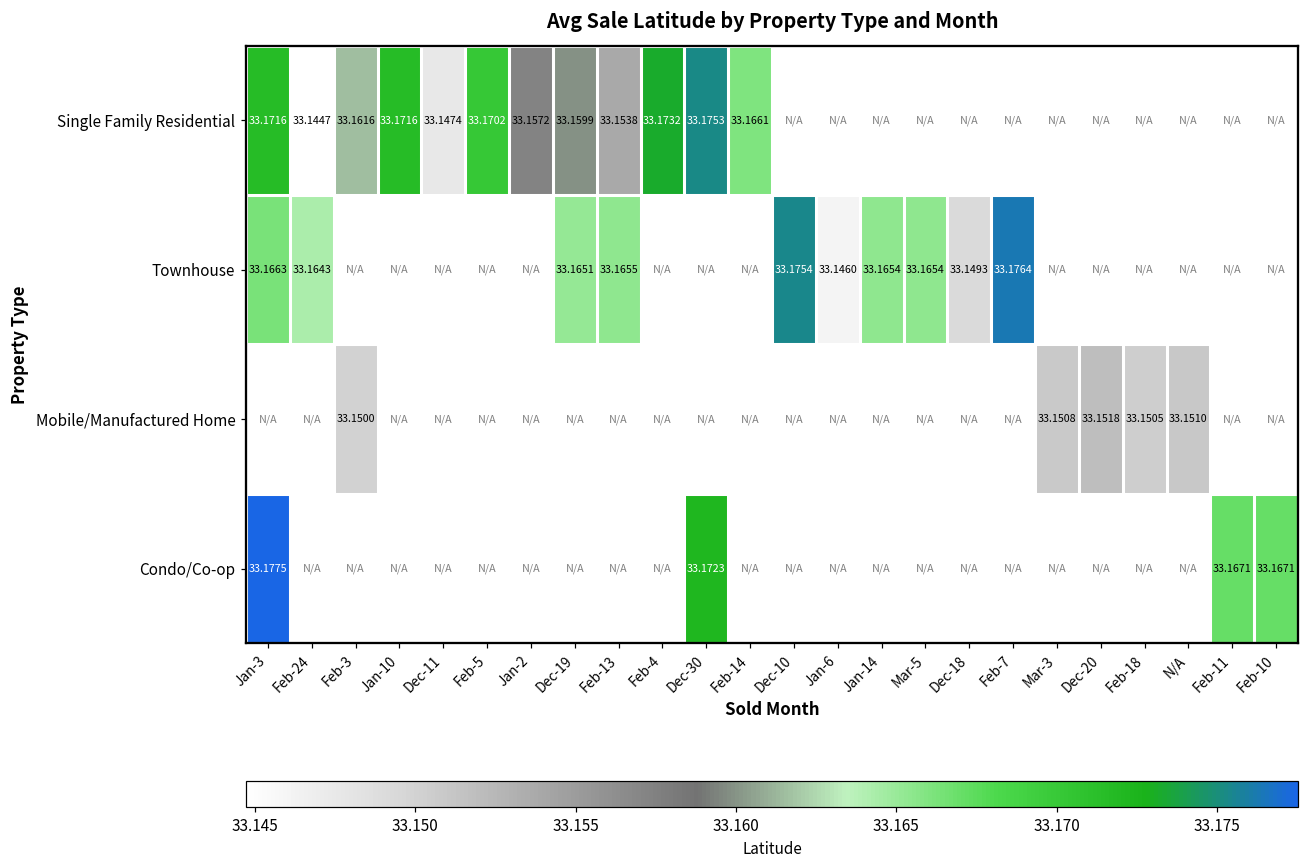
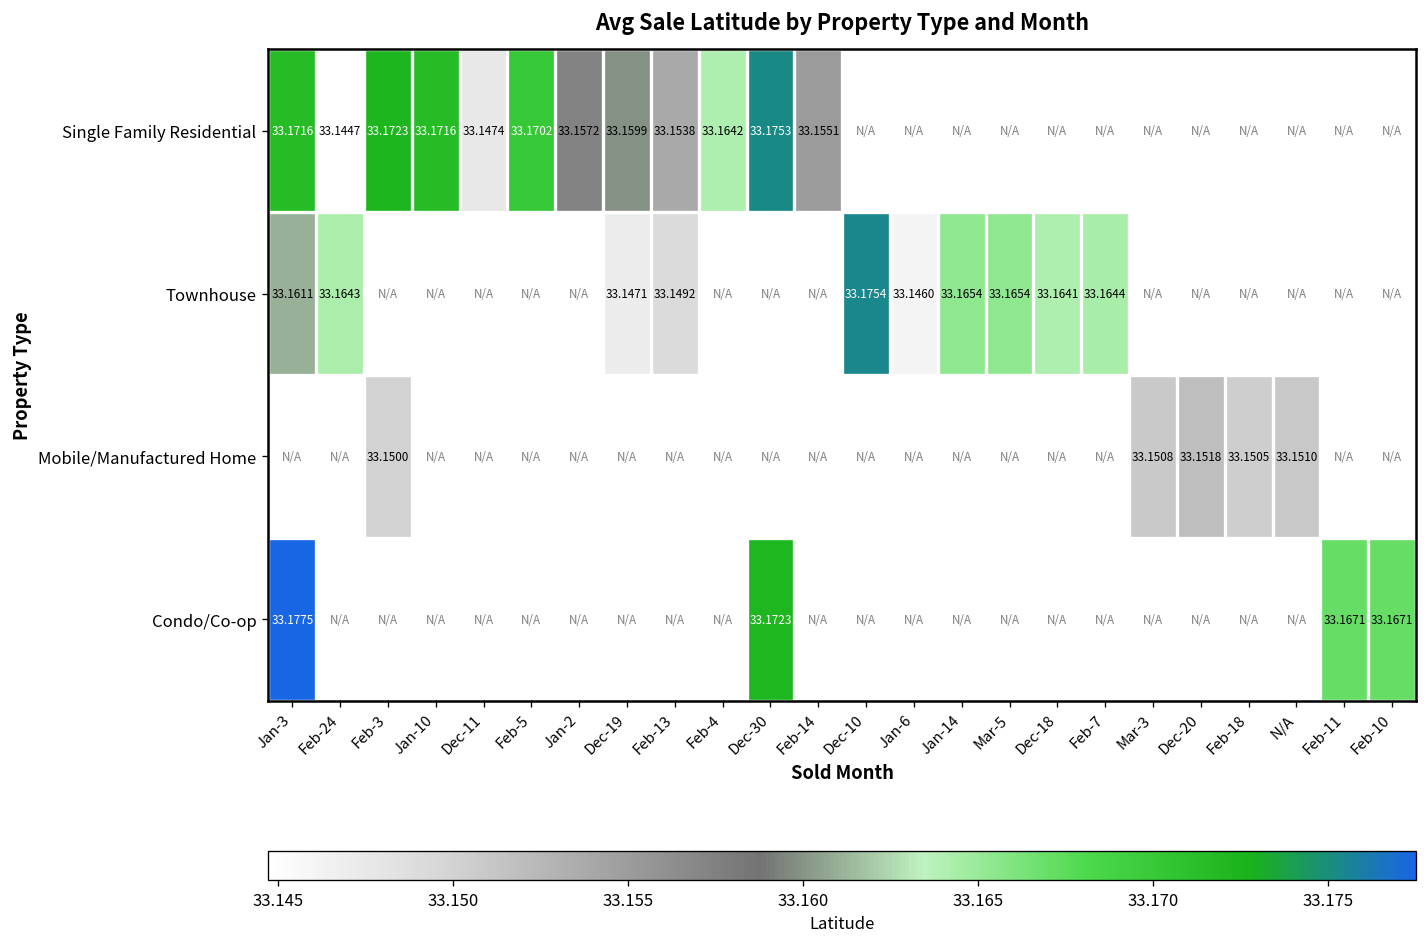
Single Family Residential, Feb-3: 33.1616 -> 33.1723
Single Family Residential, Feb-4: 33.1732 -> 33.1642
Single Family Residential, Feb-14: 33.1661 -> 33.1551
Townhouse, Jan-3: 33.1663 -> 33.1611
Townhouse, Dec-19: 33.1651 -> 33.1471
Townhouse, Feb-13: 33.1655 -> 33.1492
Townhouse, Dec-18: 33.1493 -> 33.1641
Townhouse, Feb-7: 33.1764 -> 33.1644
